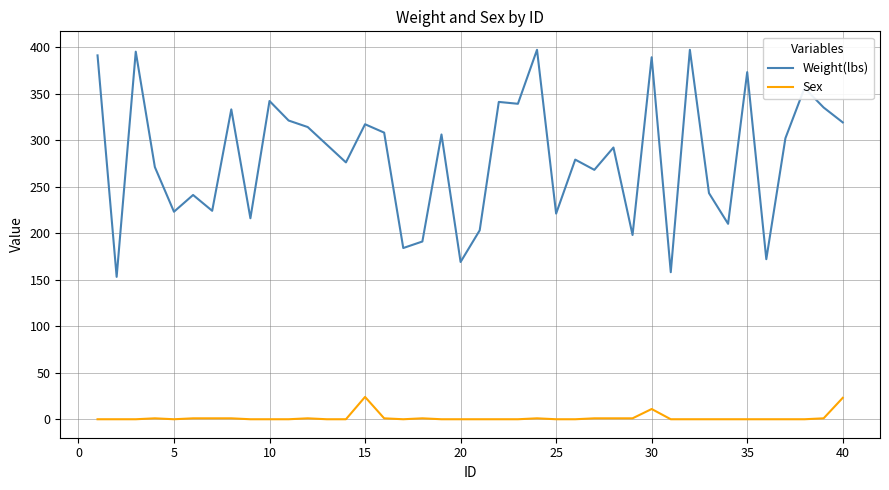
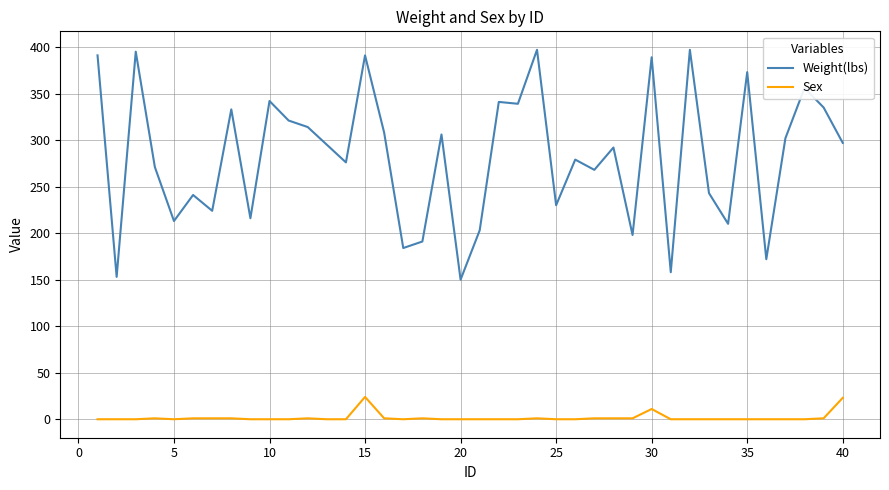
Weight(lbs), 5: 220 -> 210
Weight(lbs), 15: 320 -> 390
Weight(lbs), 20: 170 -> 150
Weight(lbs), 25: 220 -> 230
Weight(lbs), 40: 320 -> 300
